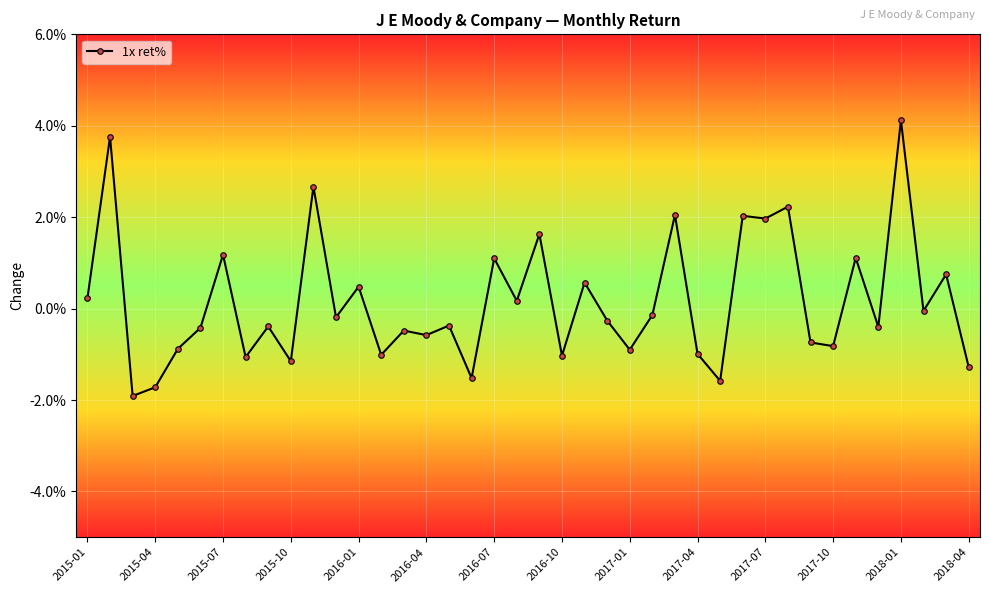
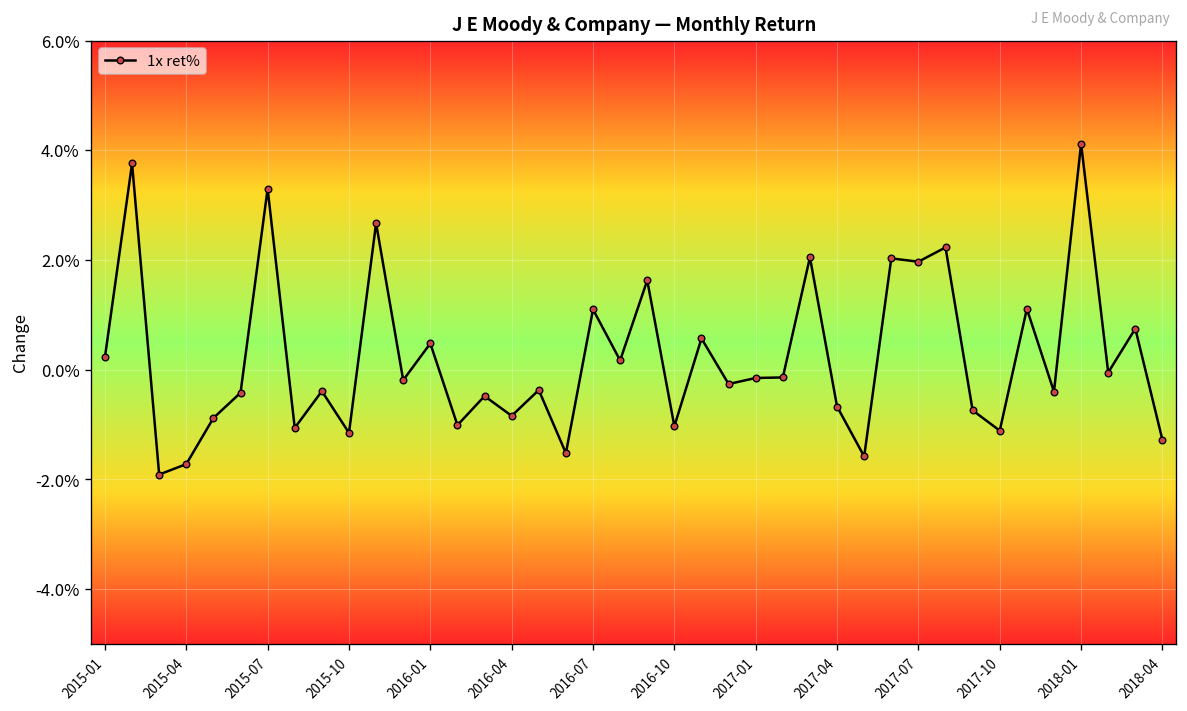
2015-07: 1.2% -> 3.3%
2016-04: -0.6% -> -0.8%
2017-01: -0.9% -> -0.2%
2017-04: -1.0% -> -0.7%
2017-10: -0.8% -> -1.1%
